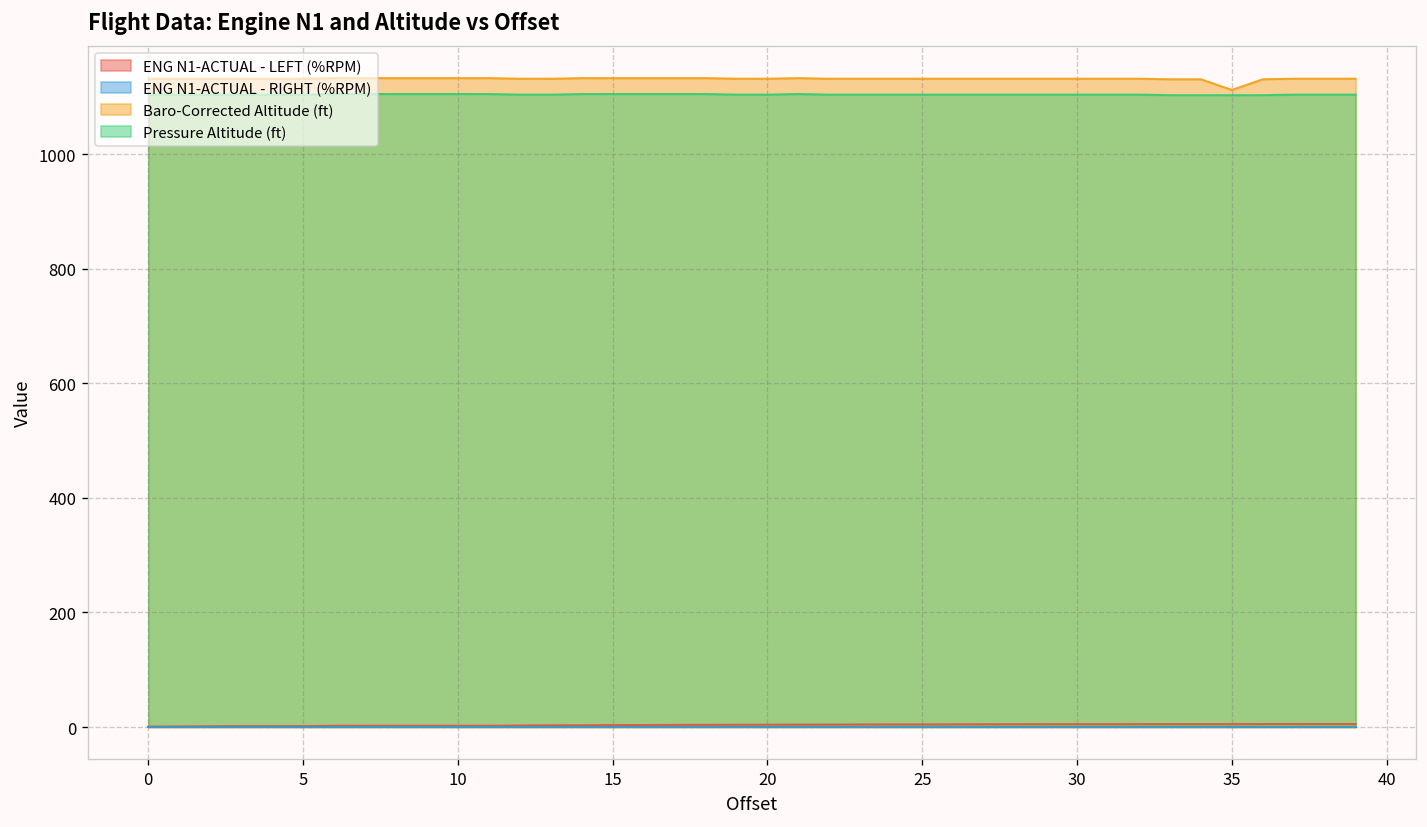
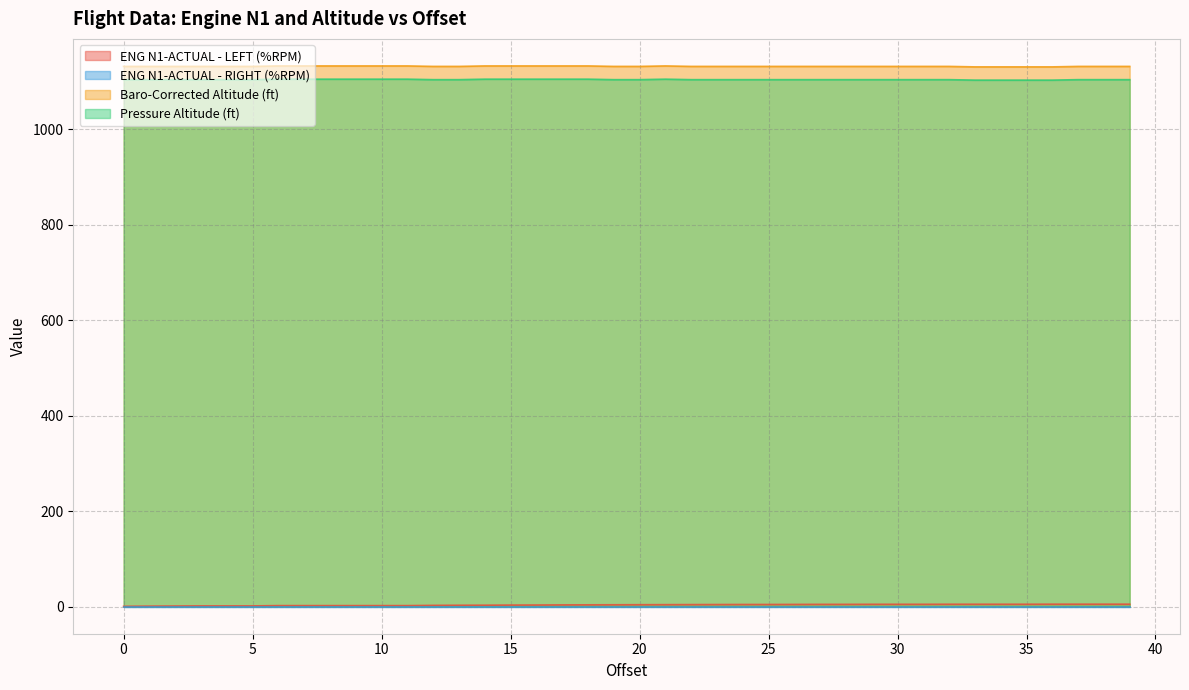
Baro-Corrected Altitude (ft), 35: 1110 -> 1130
